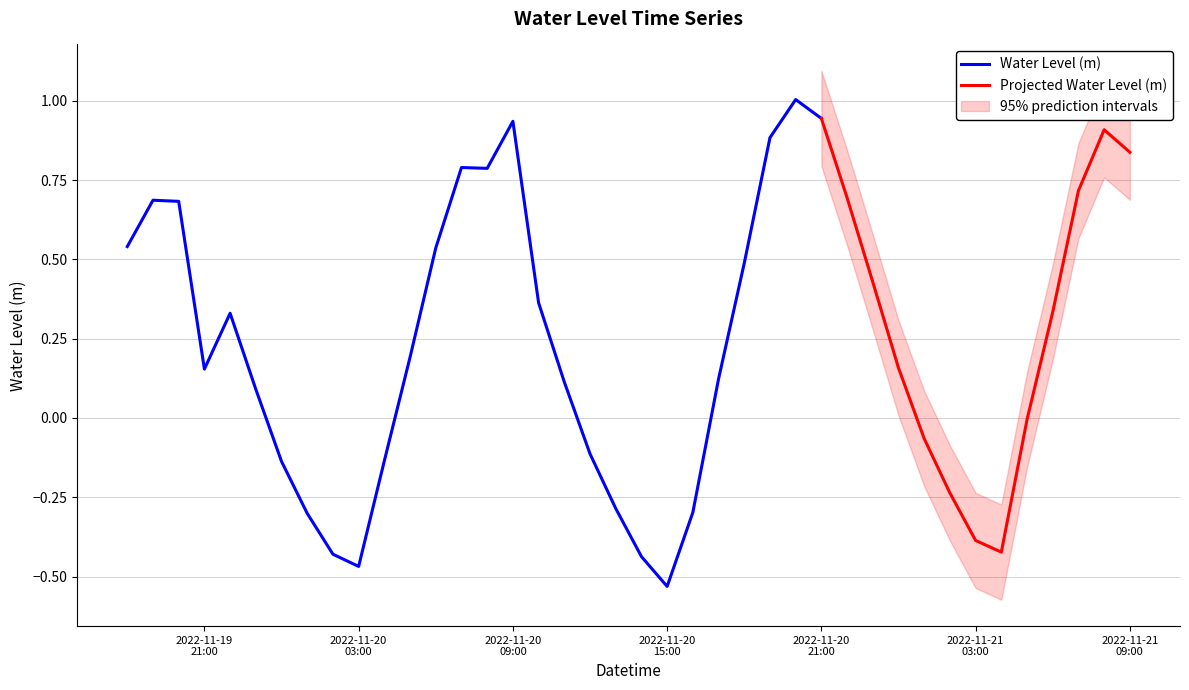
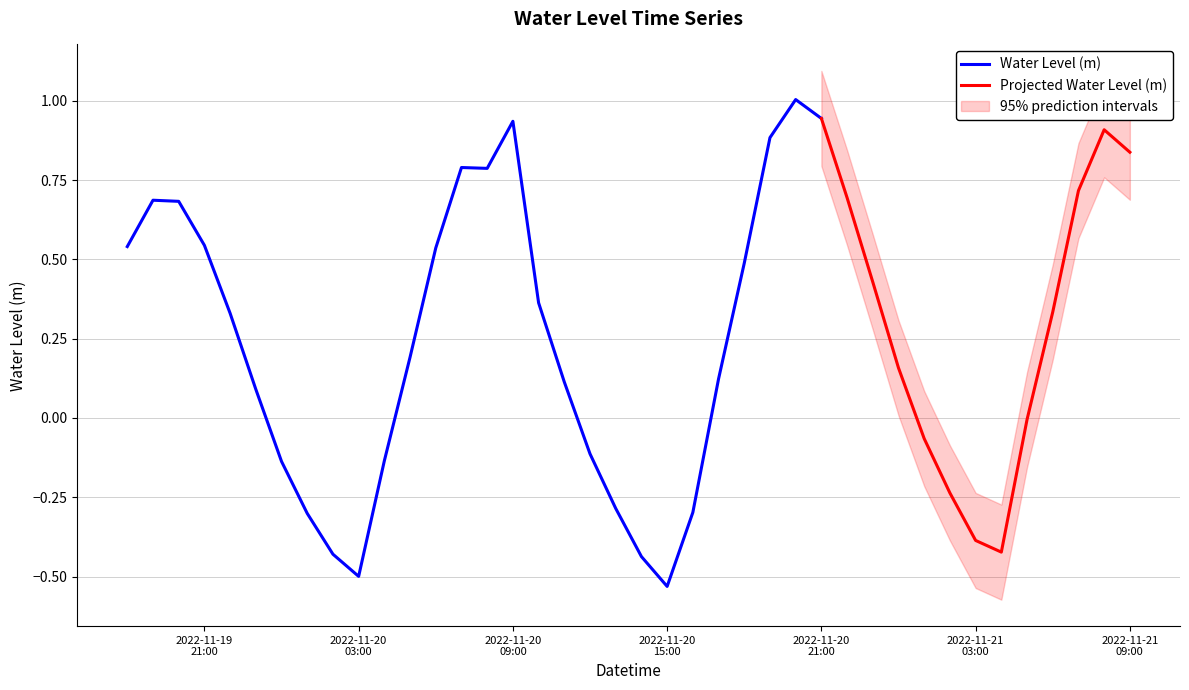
Water Level (m), 2022-11-19 21:00: 0.15 -> 0.54
Water Level (m), 2022-11-20 03:00: -0.47 -> -0.50
